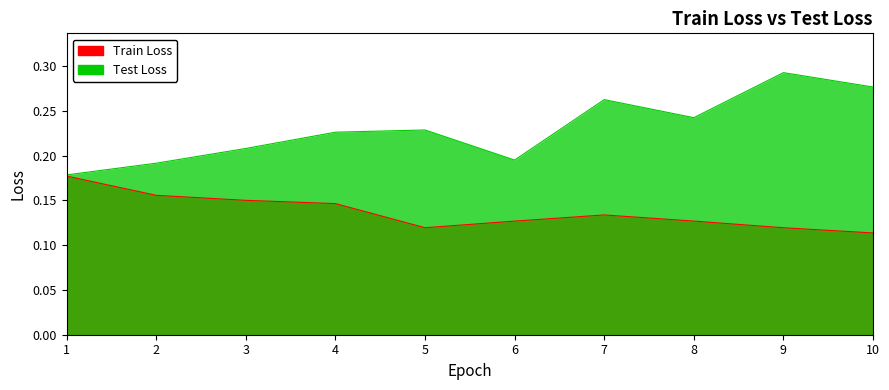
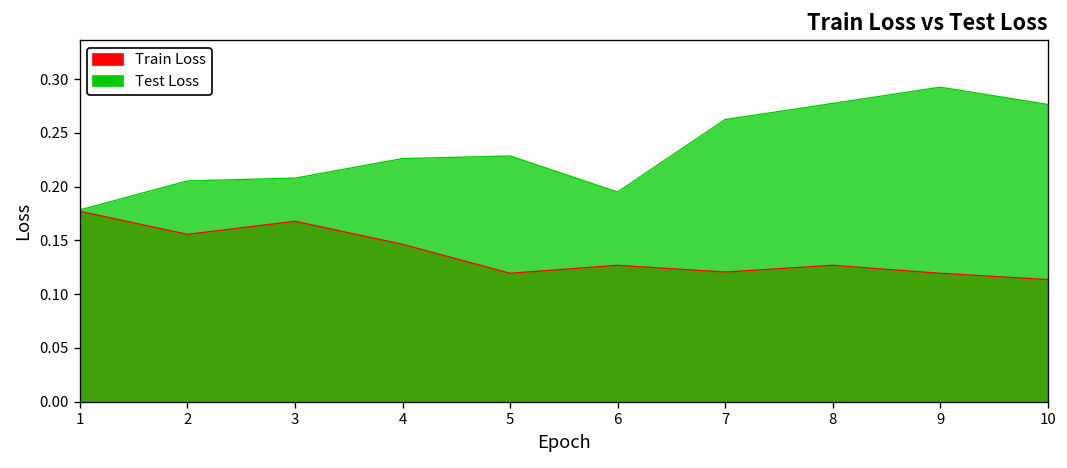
Test Loss, 2: 0.19 -> 0.21
Train Loss, 3: 0.15 -> 0.17
Train Loss, 7: 0.13 -> 0.12
Test Loss, 8: 0.24 -> 0.28
